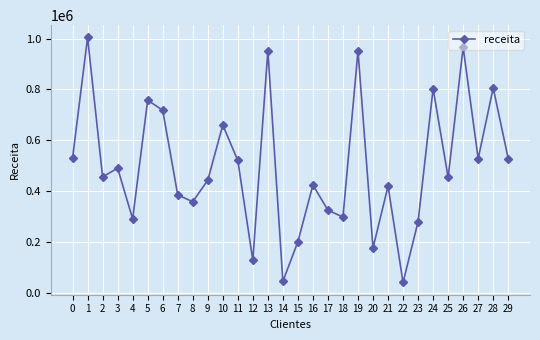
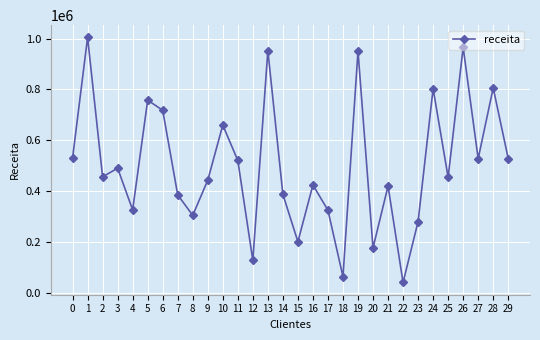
4: 290000 -> 330000
8: 360000 -> 300000
14: 40000 -> 390000
18: 300000 -> 60000
